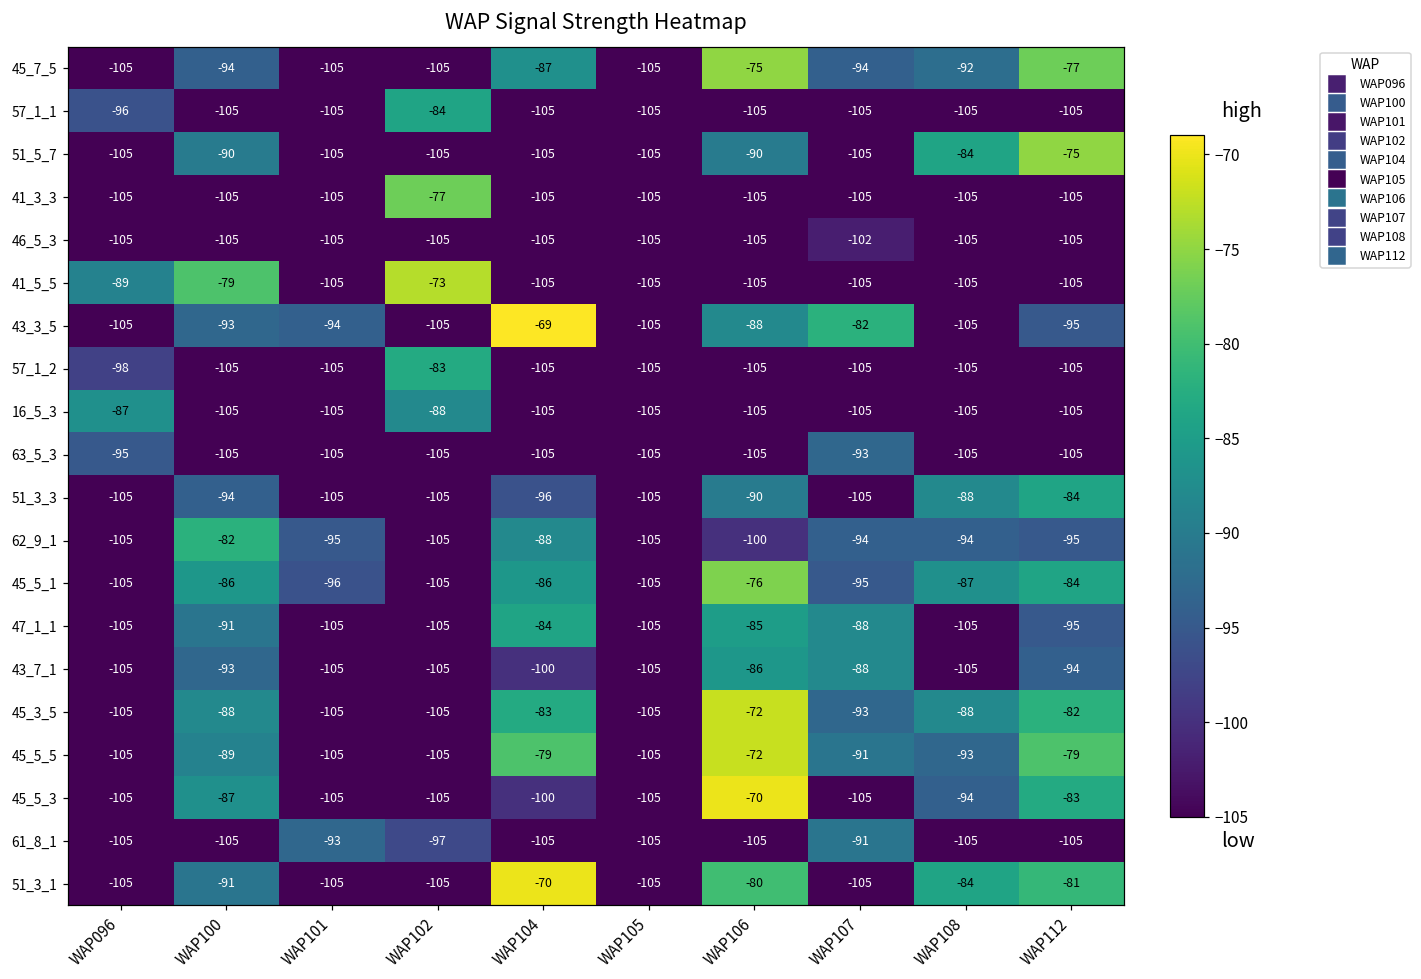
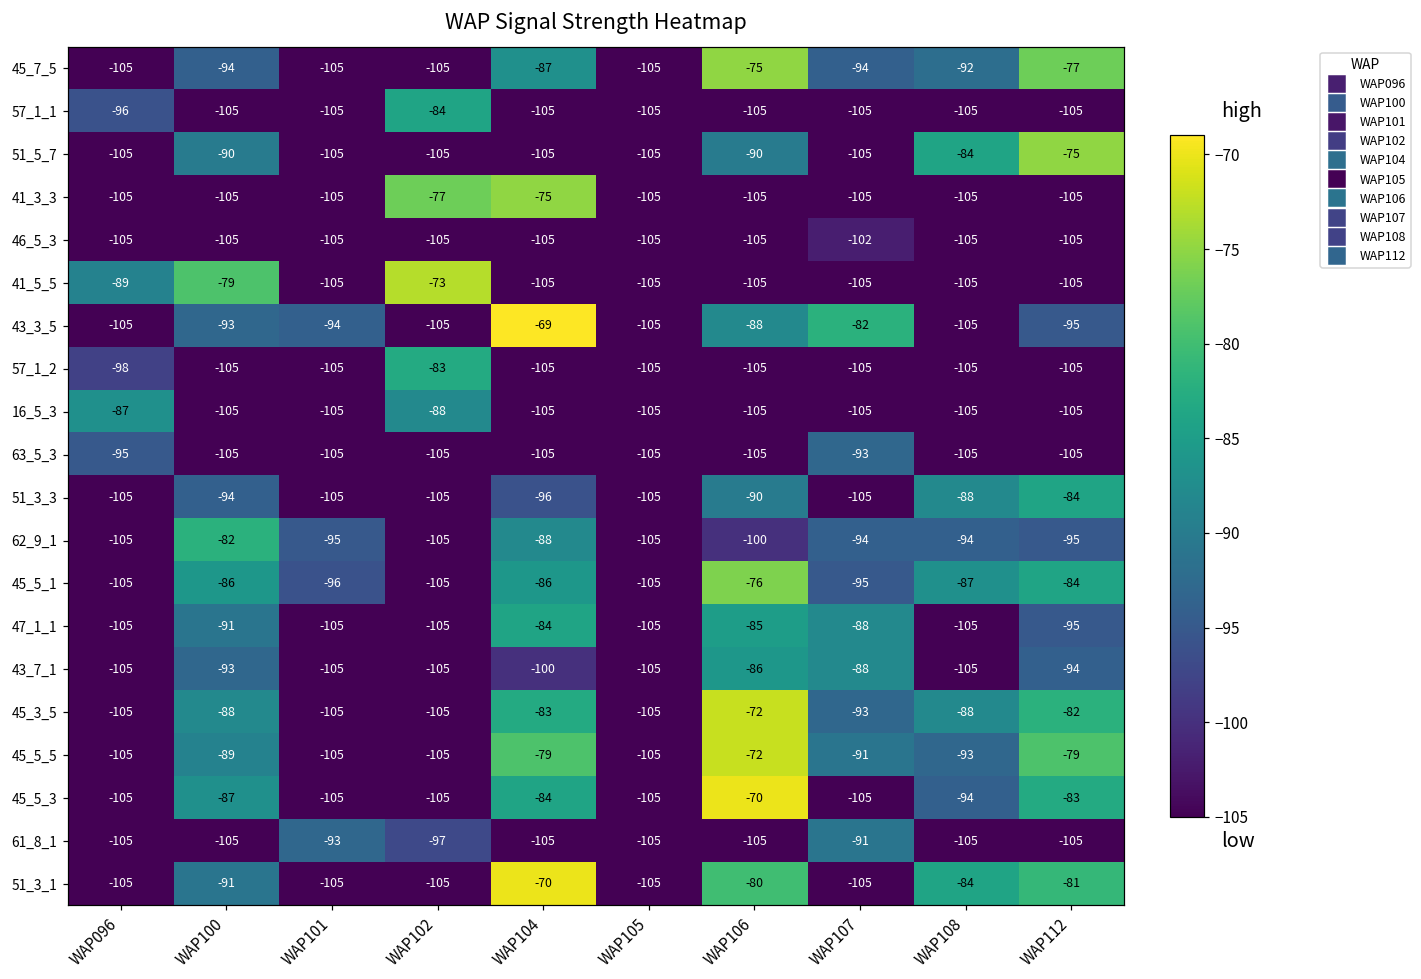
41_3_3, WAP104: -105 -> -75
45_5_3, WAP104: -100 -> -84
